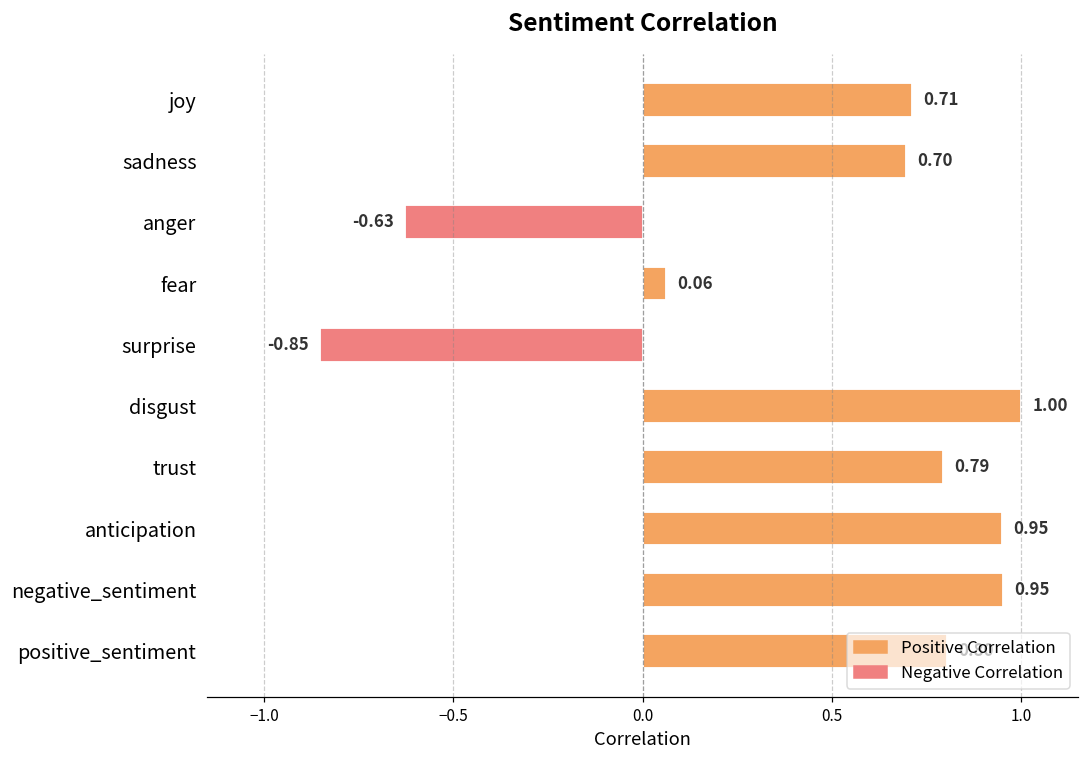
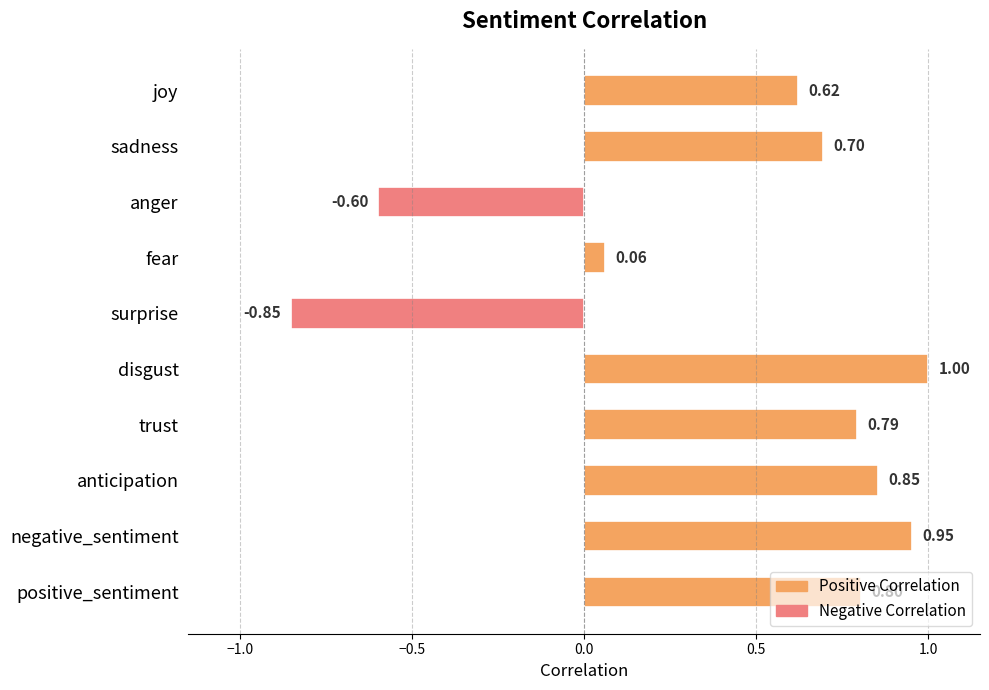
joy: 0.71 -> 0.62
anger: -0.63 -> -0.60
anticipation: 0.95 -> 0.85
